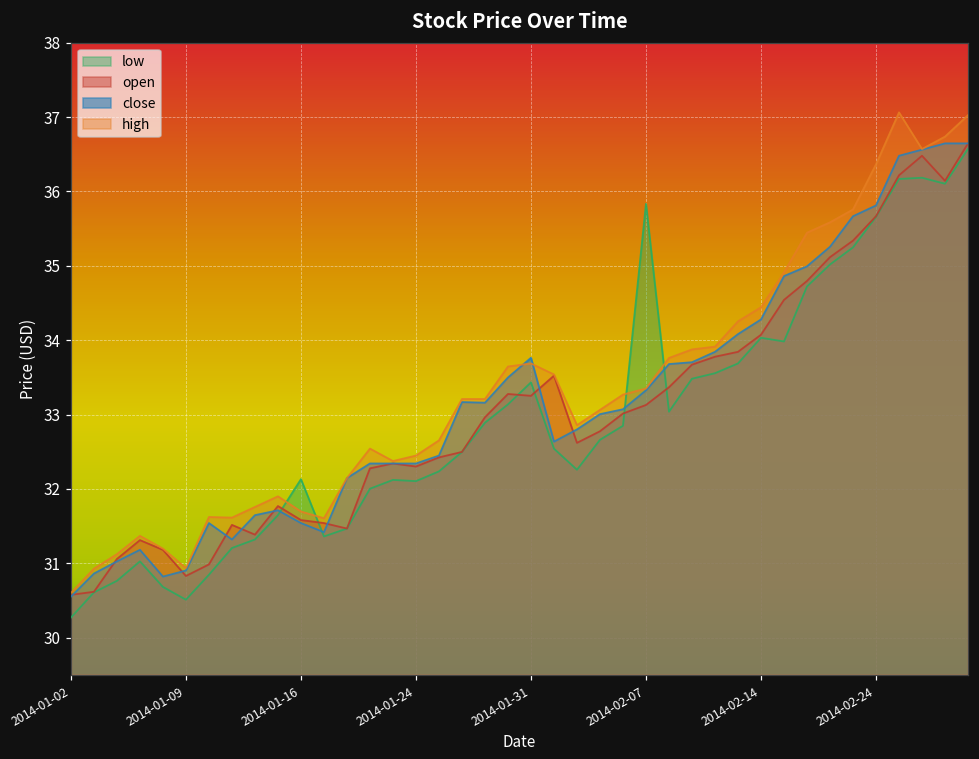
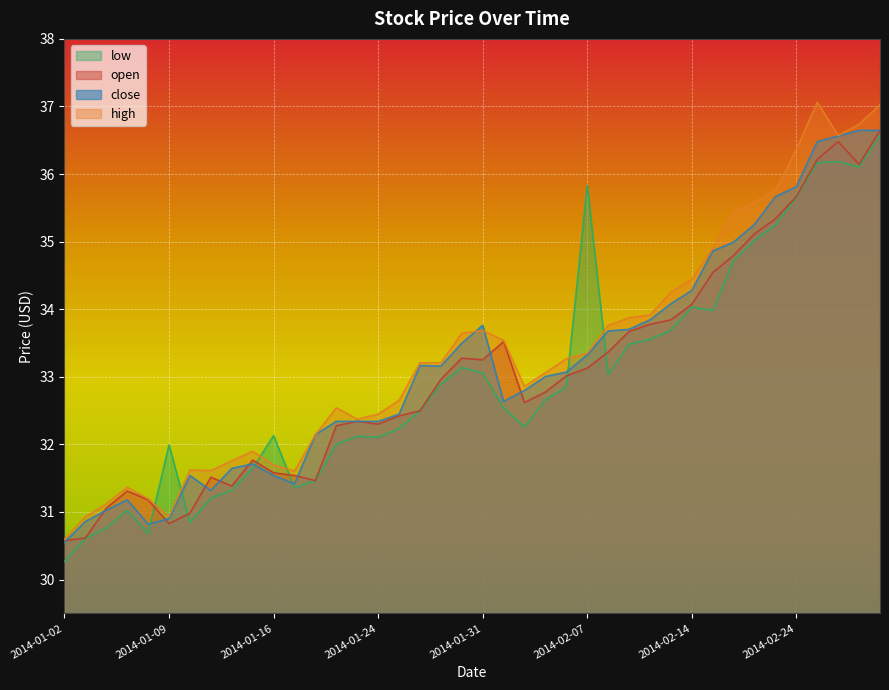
low, 2014-01-09: 30.5 -> 32.0
low, 2014-01-31: 33.4 -> 33.1
